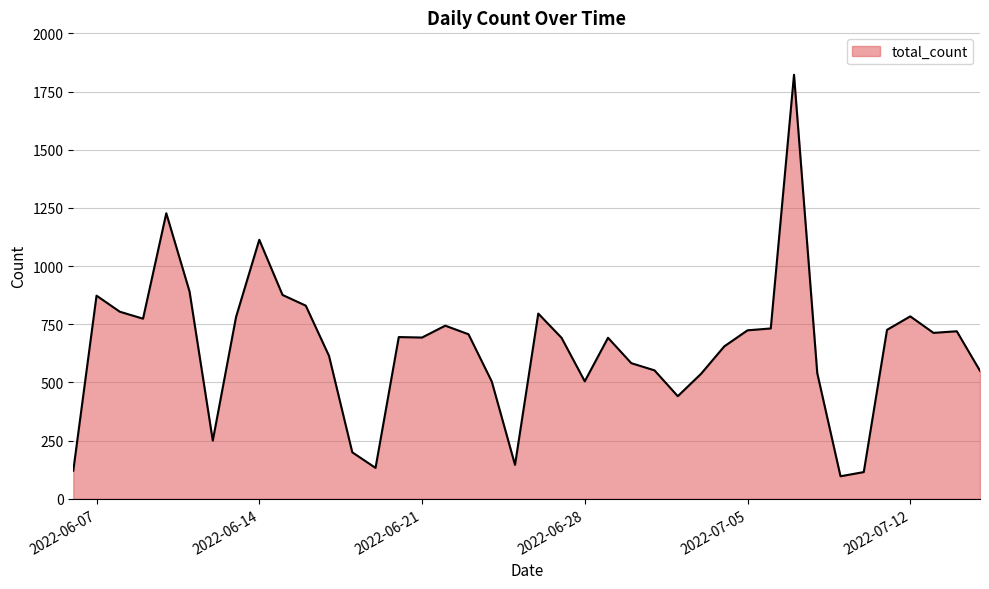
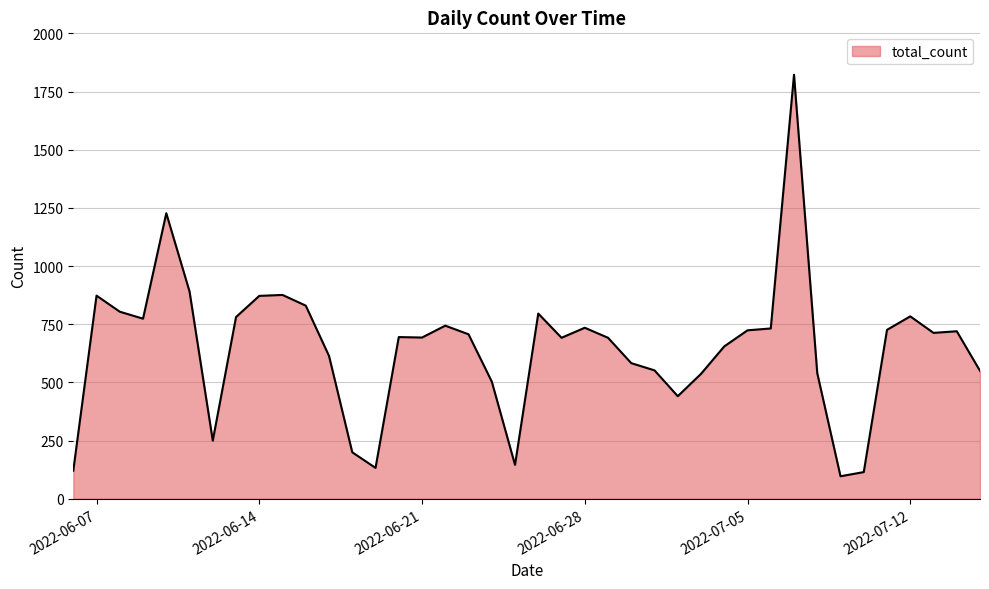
2022-06-14: 1110 -> 870
2022-06-28: 510 -> 740
